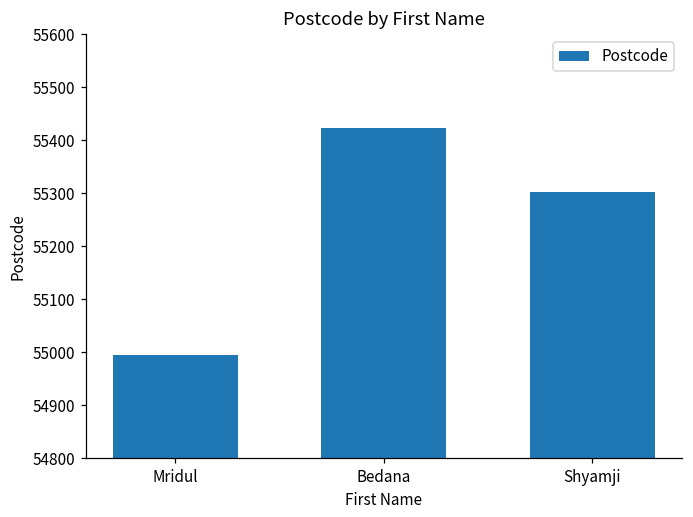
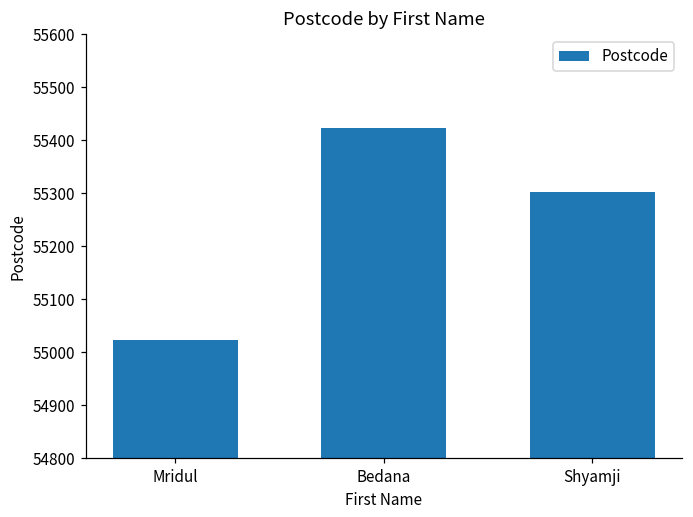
Mridul: 55000 -> 55020
